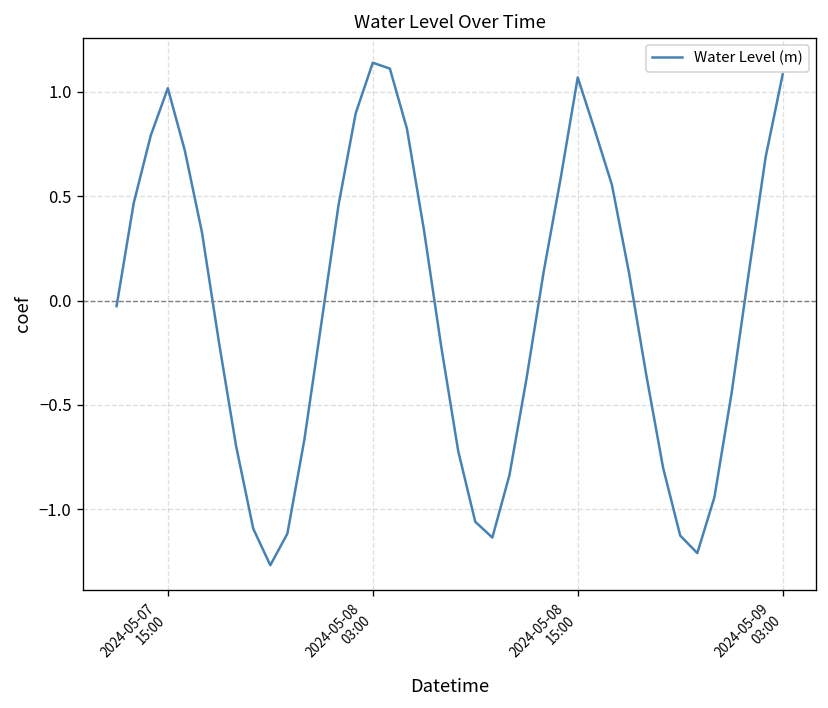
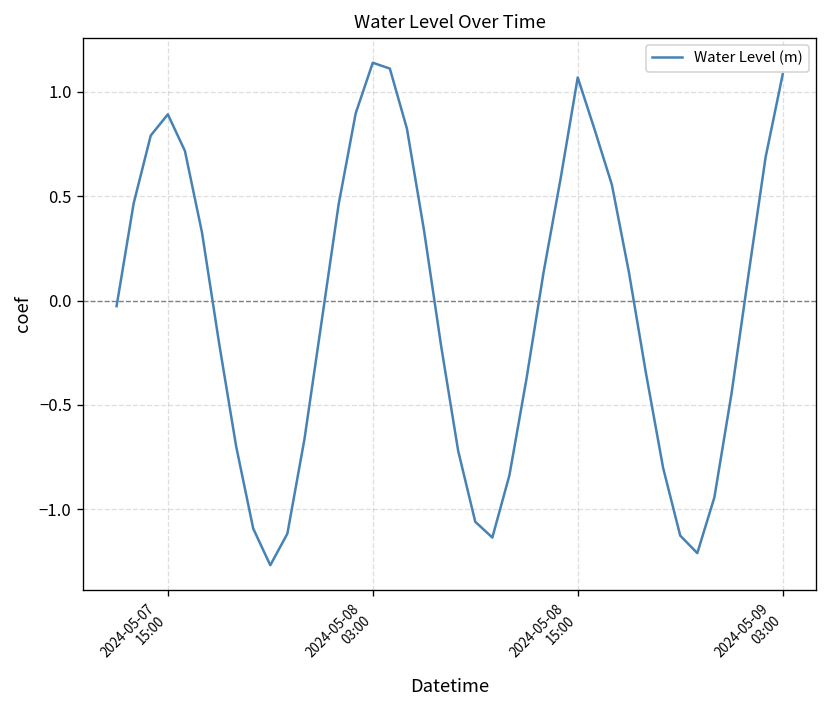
2024-05-07 15:00: 1.02 -> 0.89
